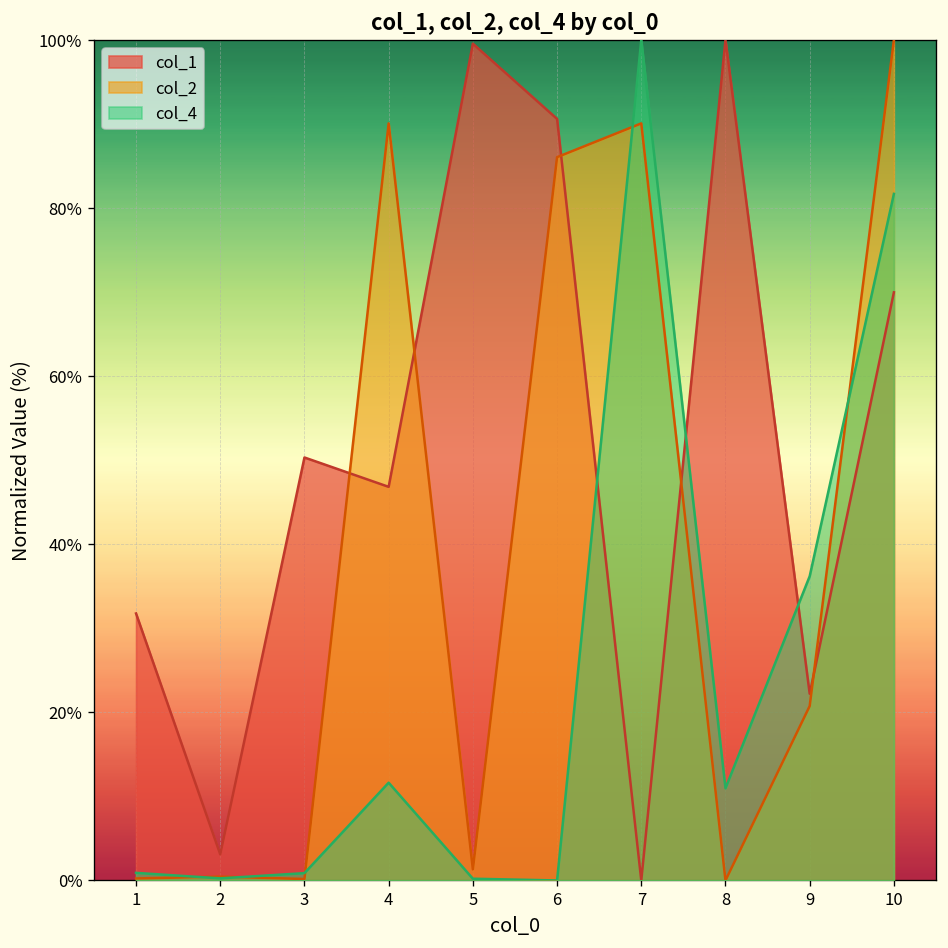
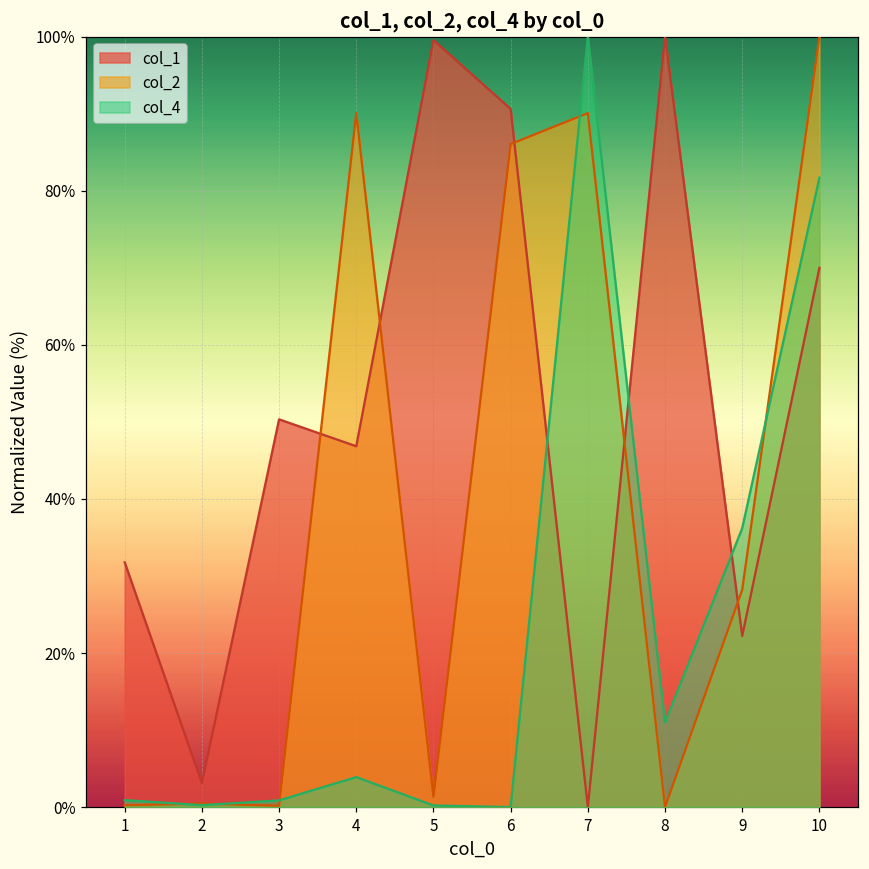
col_4, 4: 12% -> 4%
col_2, 9: 21% -> 28%
